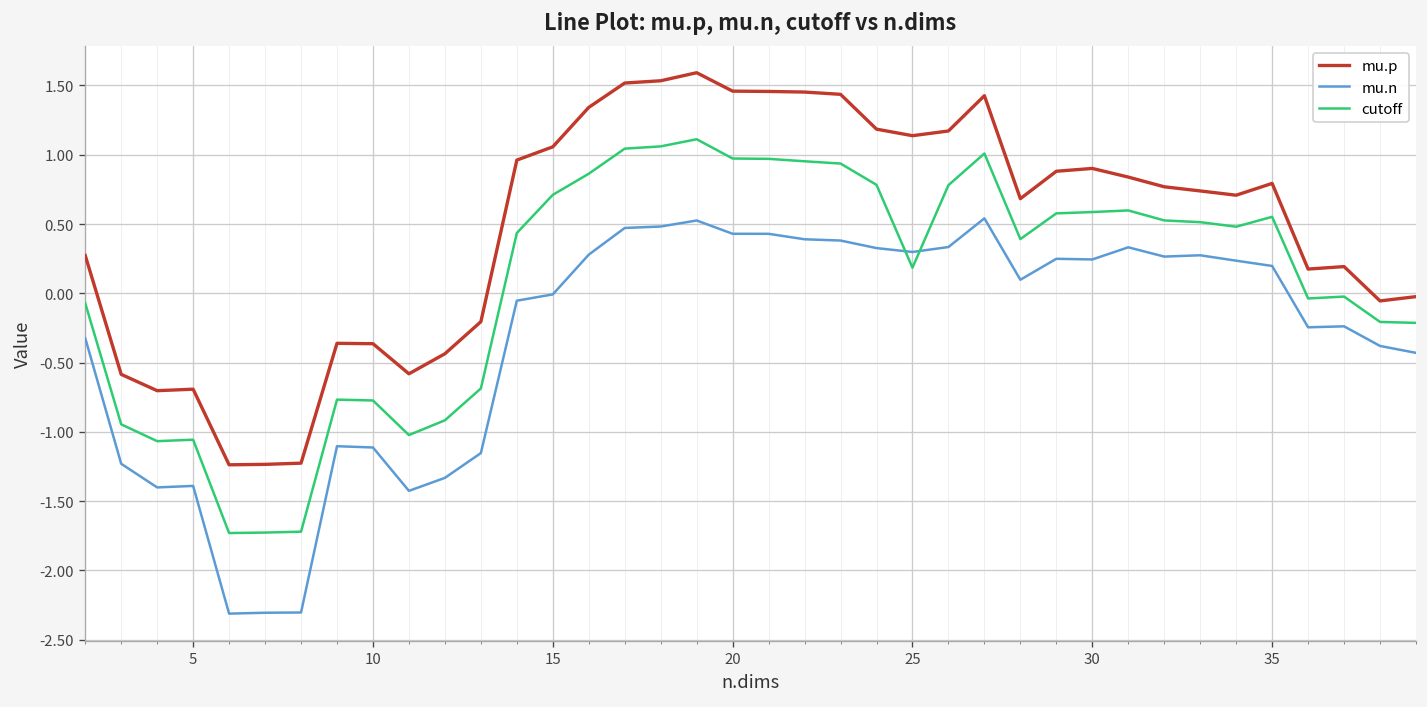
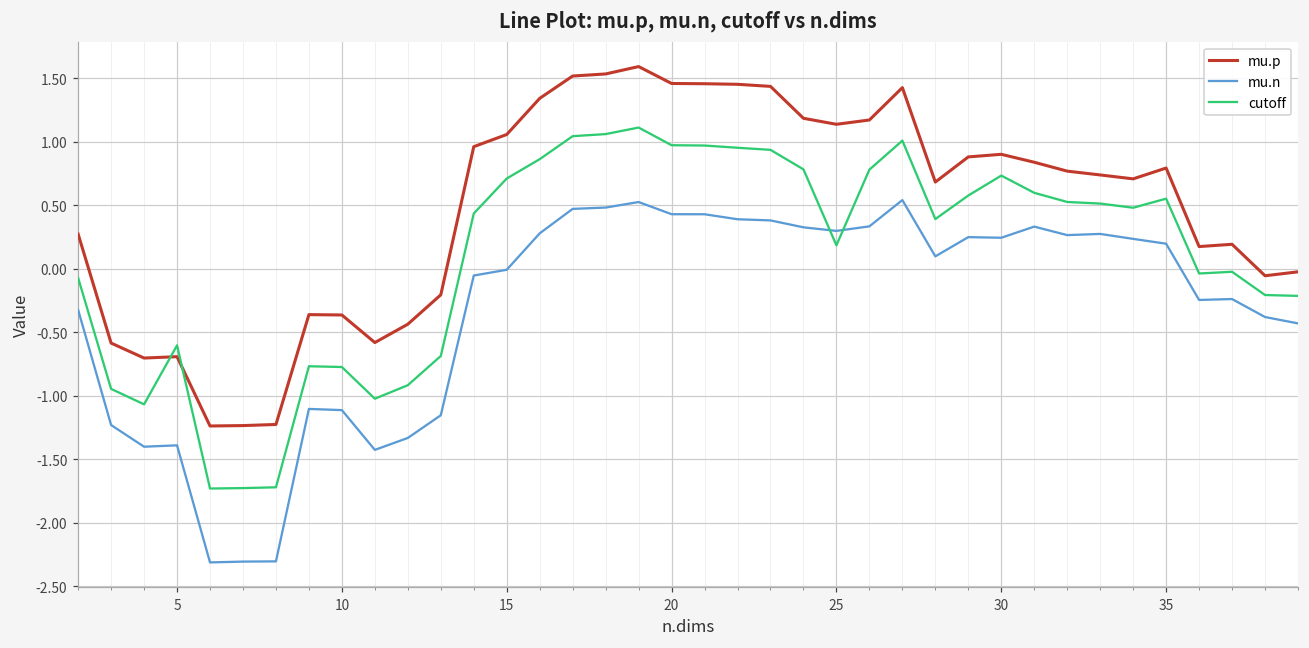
cutoff, 5: -1.06 -> -0.60
cutoff, 30: 0.59 -> 0.73
